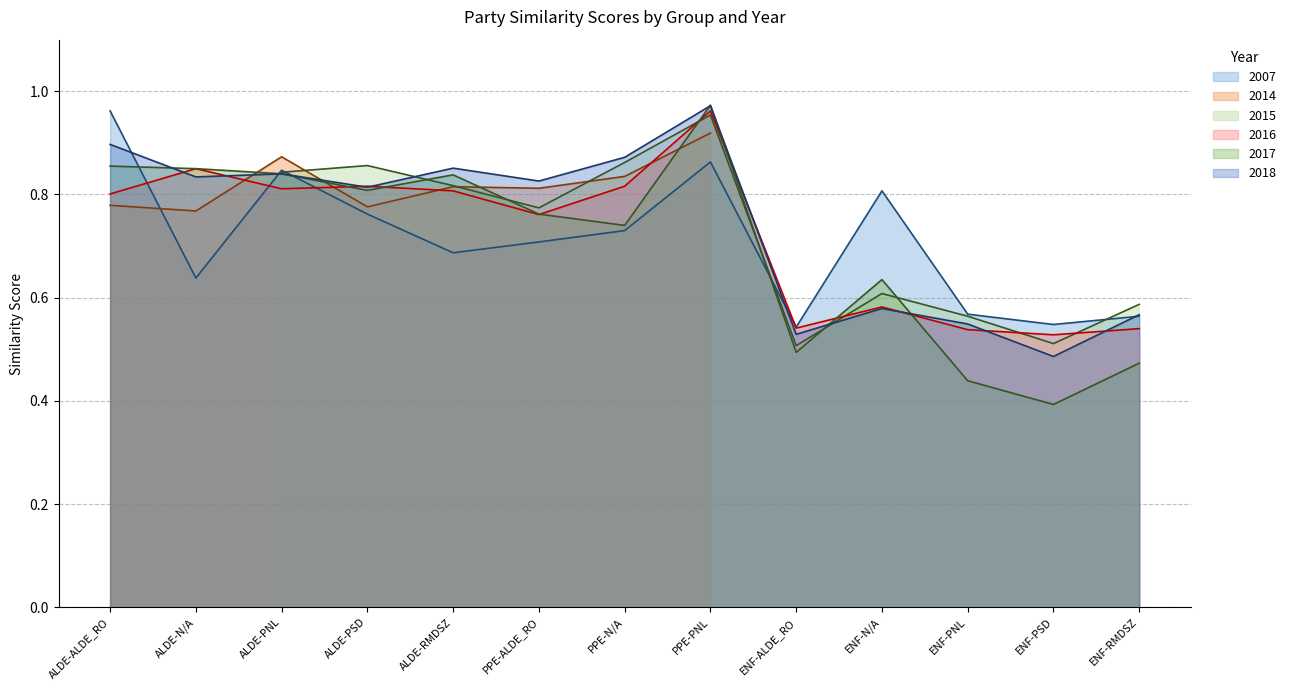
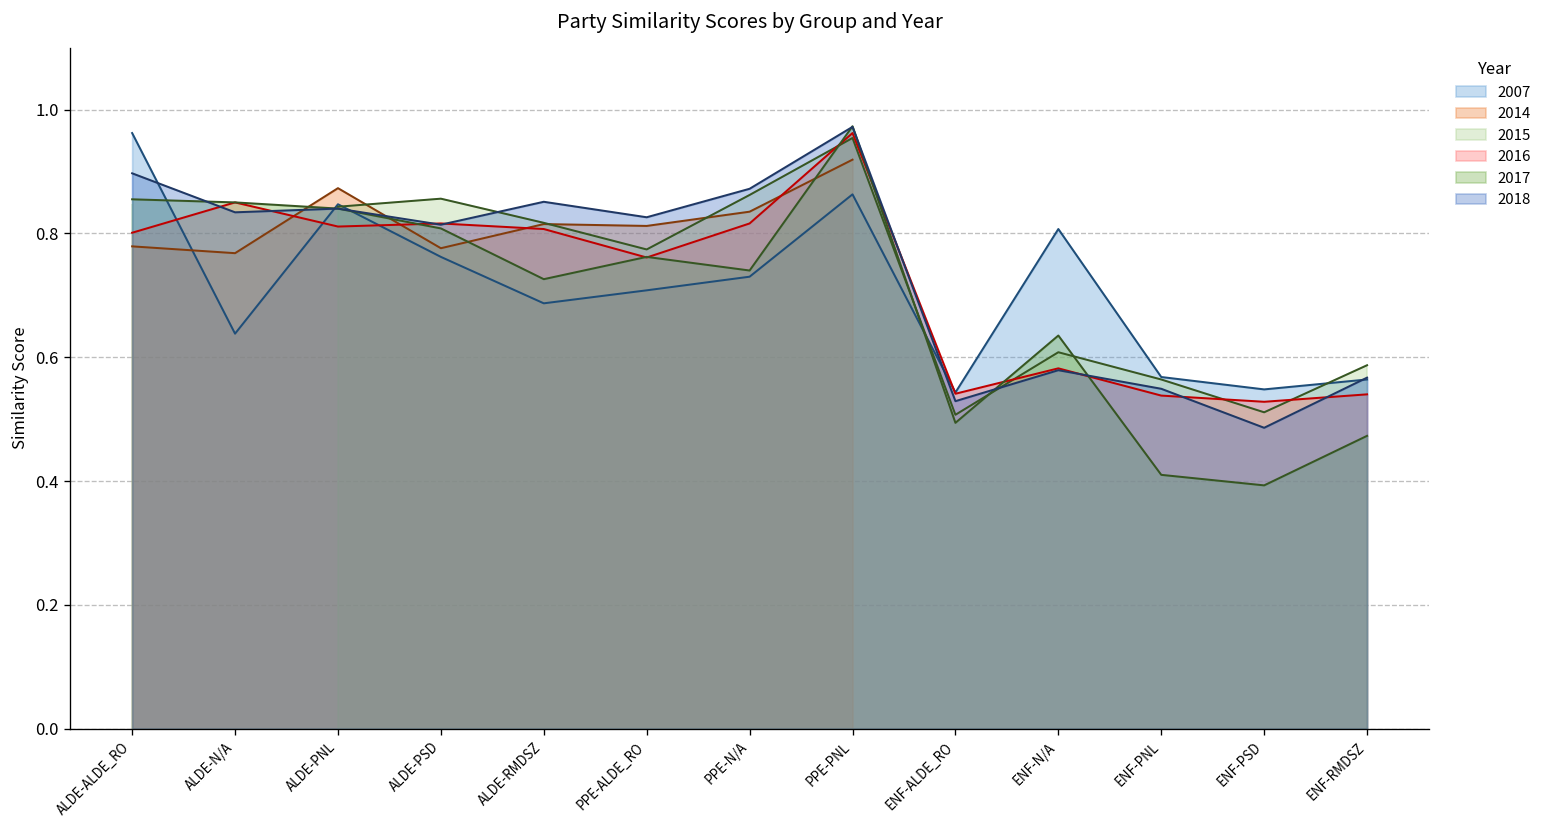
2017, ALDE-RMDSZ: 0.84 -> 0.73
2017, ENF-PNL: 0.44 -> 0.41
